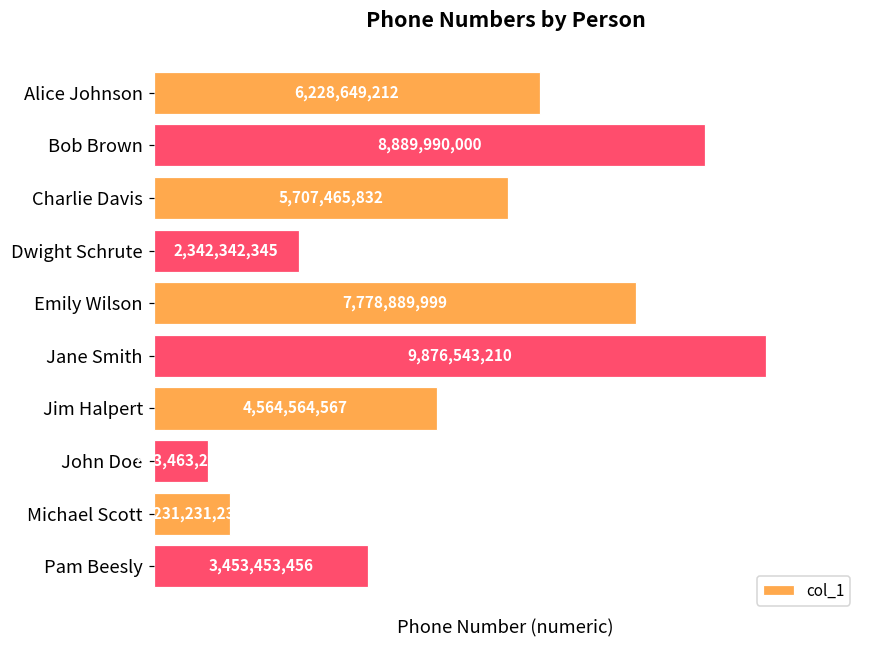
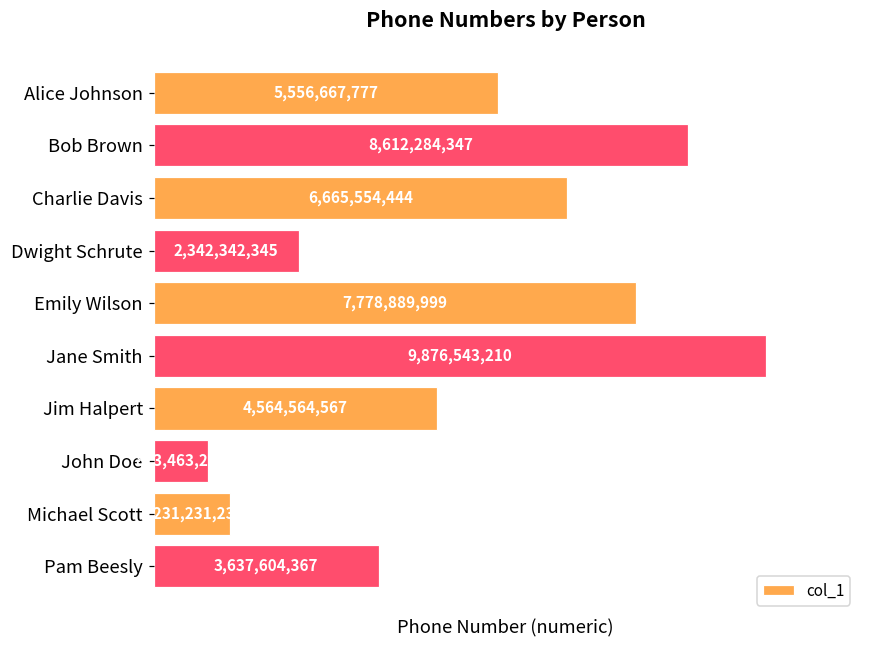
Alice Johnson: 6,228,649,212 -> 5,556,667,777
Bob Brown: 8,889,990,000 -> 8,612,284,347
Charlie Davis: 5,707,465,832 -> 6,665,554,444
Pam Beesly: 3,453,453,456 -> 3,637,604,367
